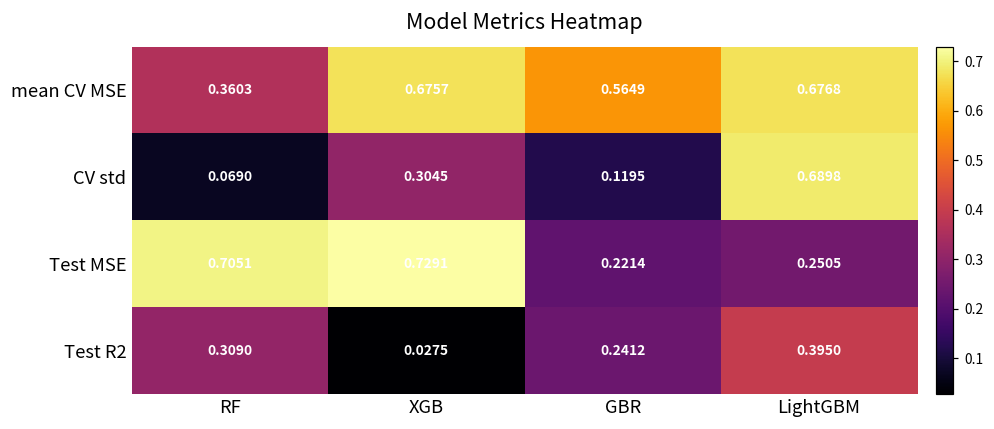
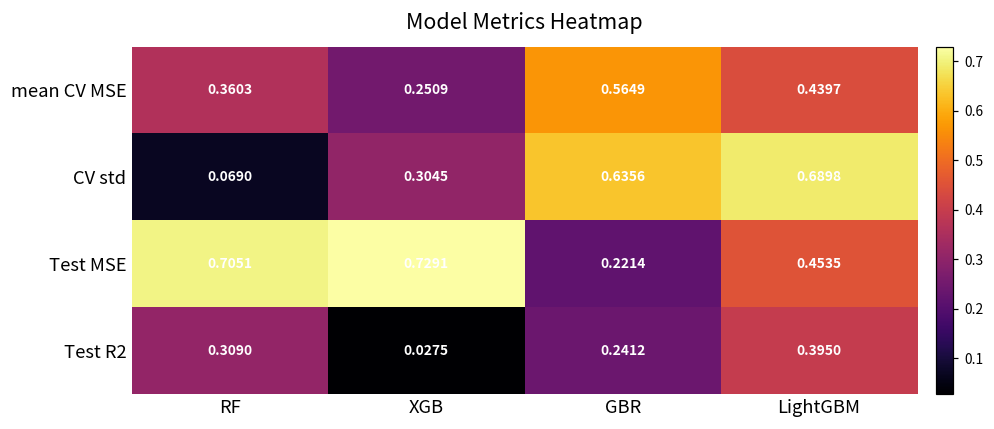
mean CV MSE, XGB: 0.6757 -> 0.2509
mean CV MSE, LightGBM: 0.6768 -> 0.4397
CV std, GBR: 0.1195 -> 0.6356
Test MSE, LightGBM: 0.2505 -> 0.4535
